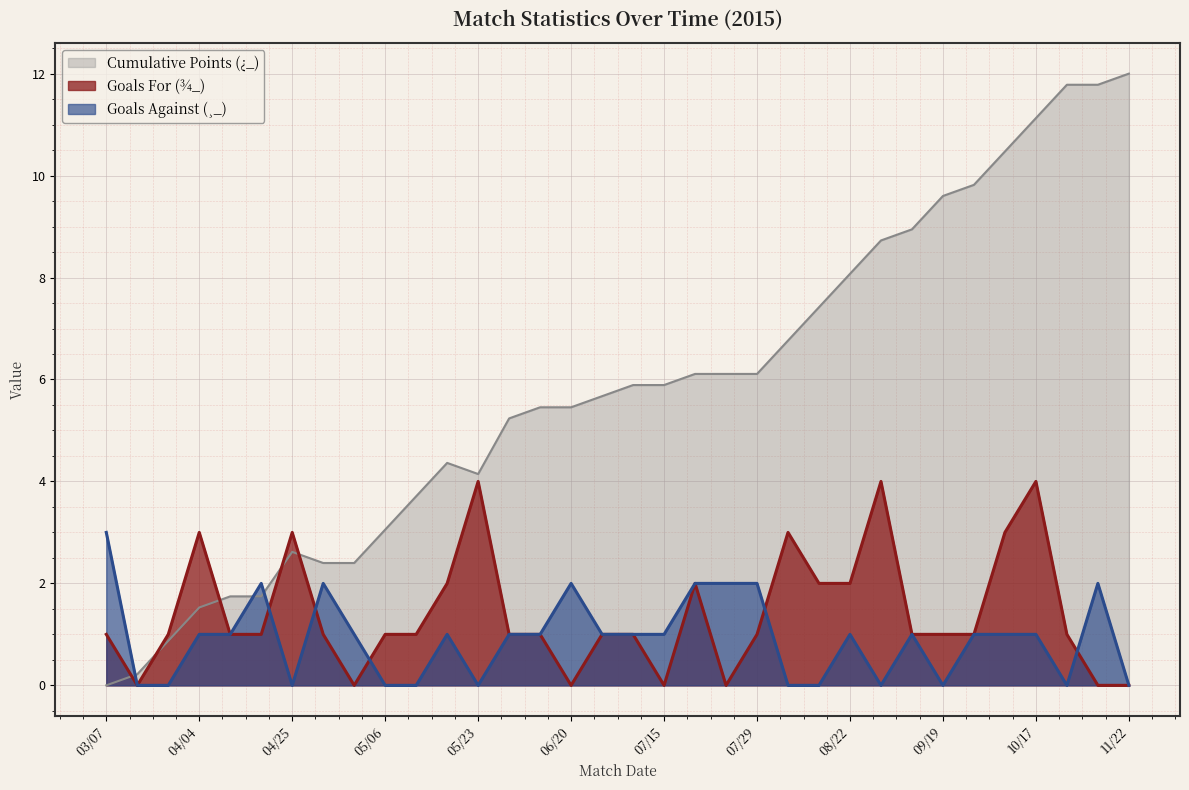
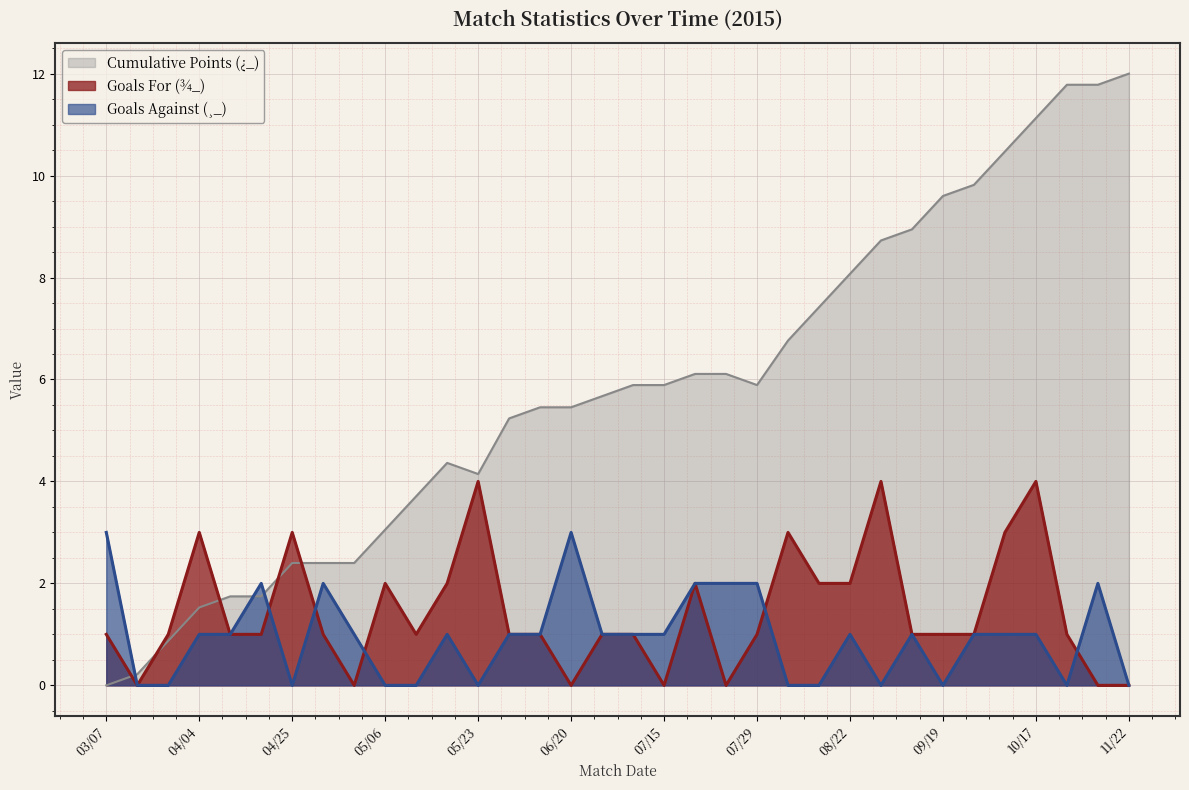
Cumulative Points (¿_), 04/25: 2.6 -> 2.4
Goals For (¾_), 05/06: 1 -> 2
Goals Against (¸_), 06/20: 2 -> 3
Cumulative Points (¿_), 07/29: 6.1 -> 5.9
